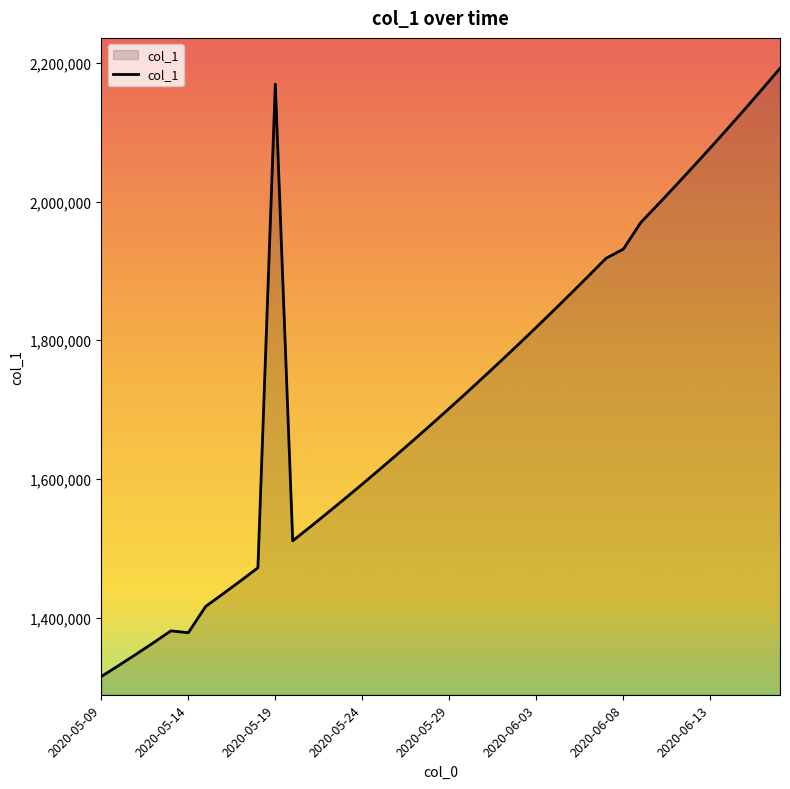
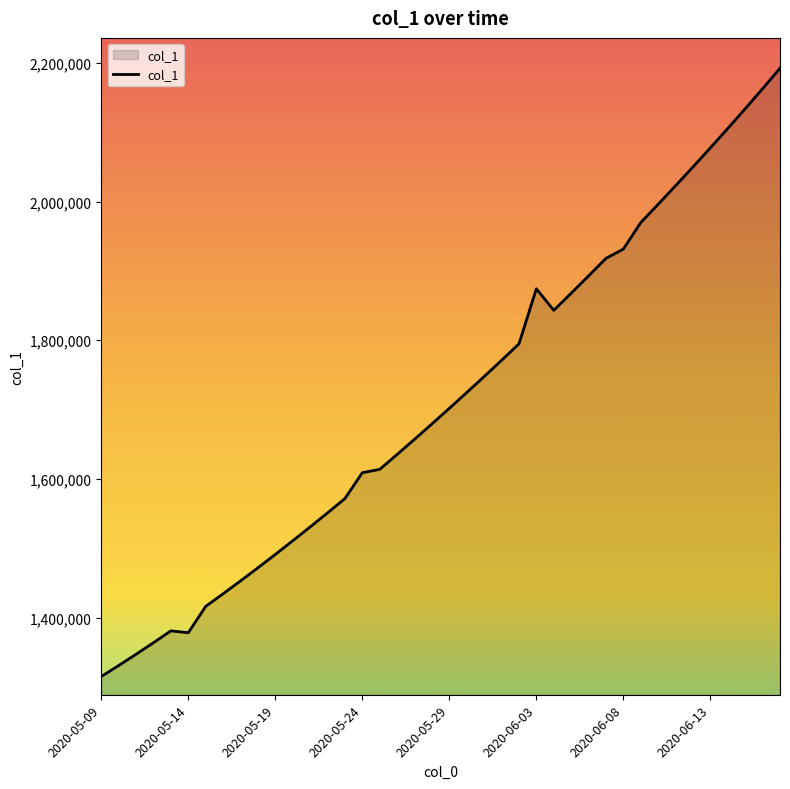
2020-05-19: 2,170,000 -> 1,490,000
2020-05-24: 1,590,000 -> 1,610,000
2020-06-03: 1,820,000 -> 1,870,000
